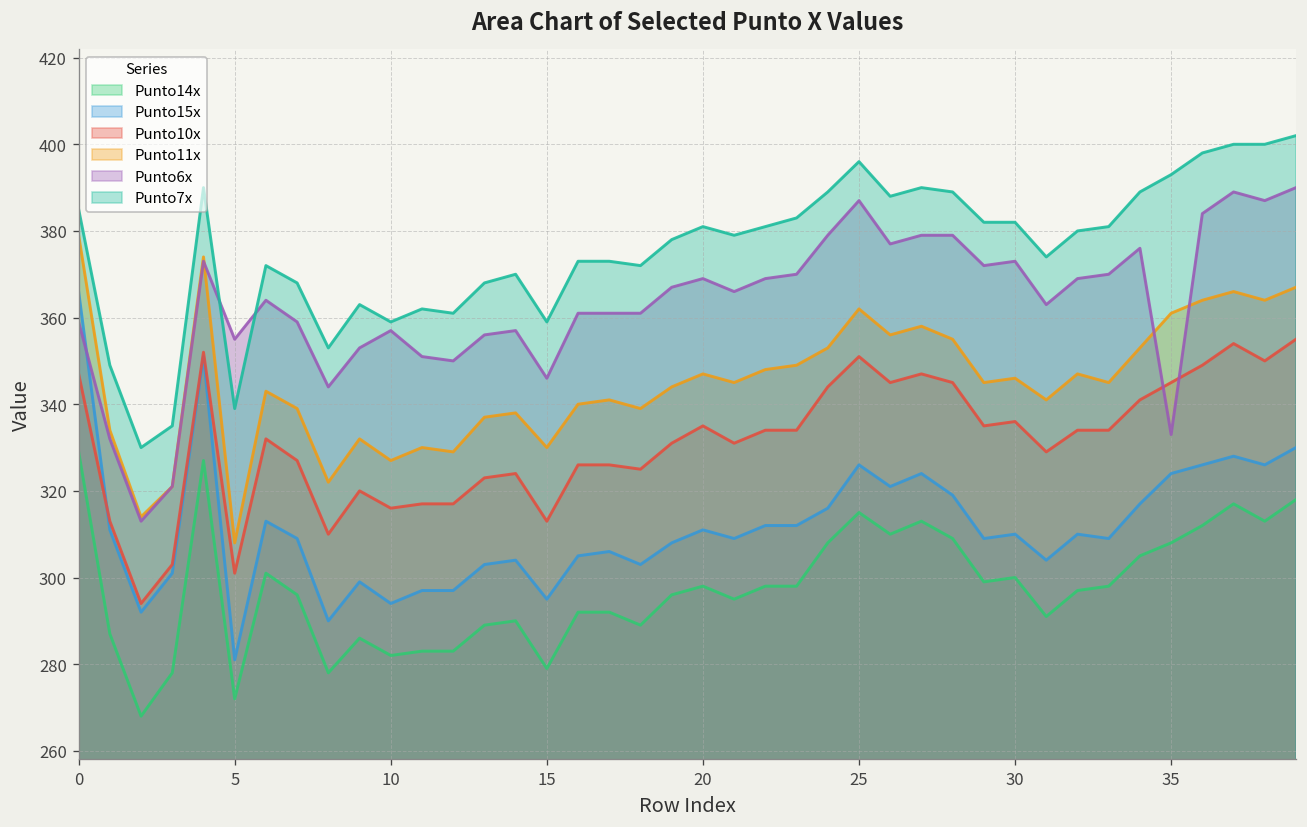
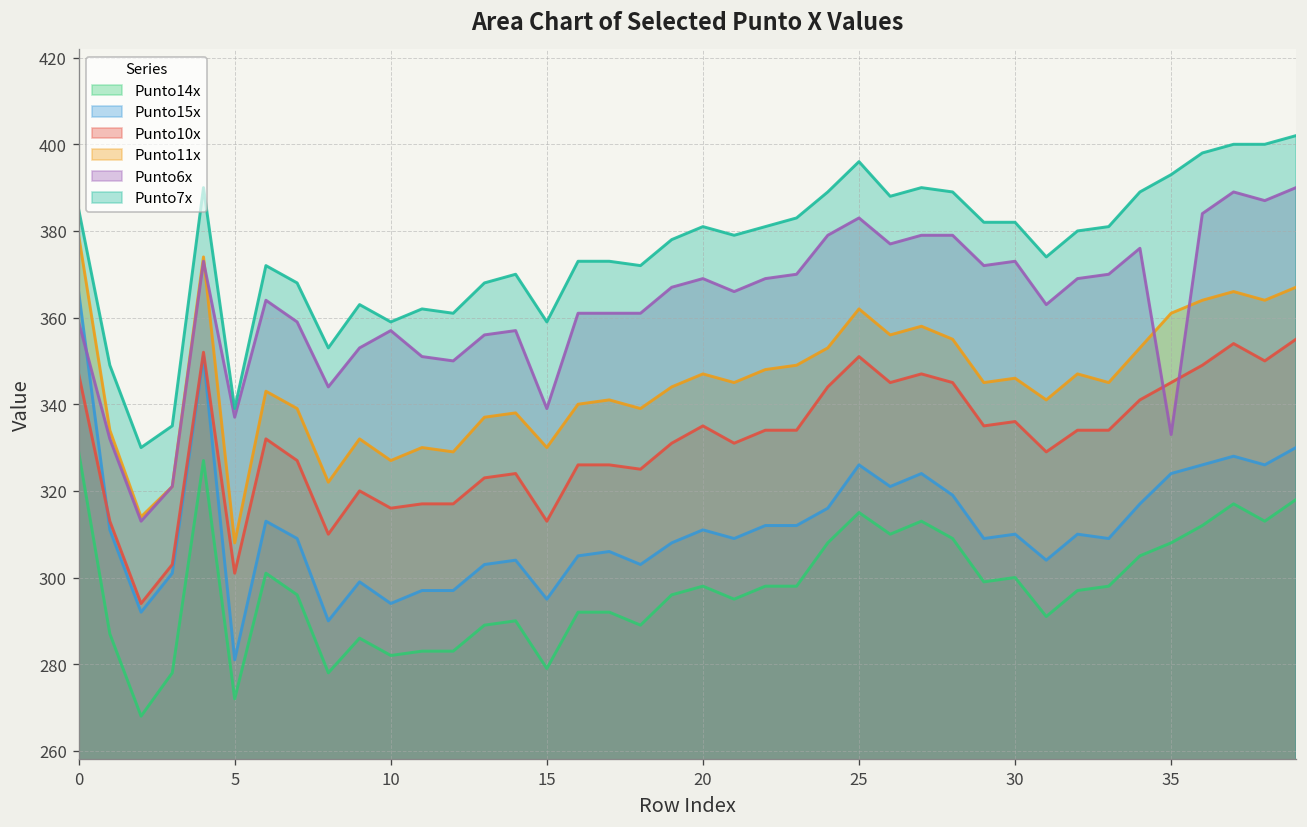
Punto6x, 5: 355 -> 337
Punto6x, 15: 346 -> 339
Punto6x, 25: 387 -> 383
